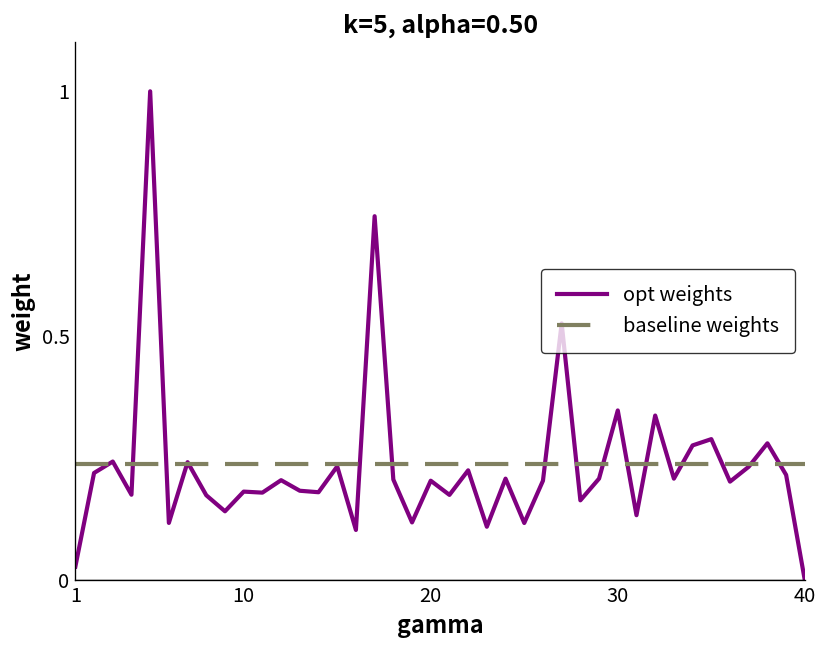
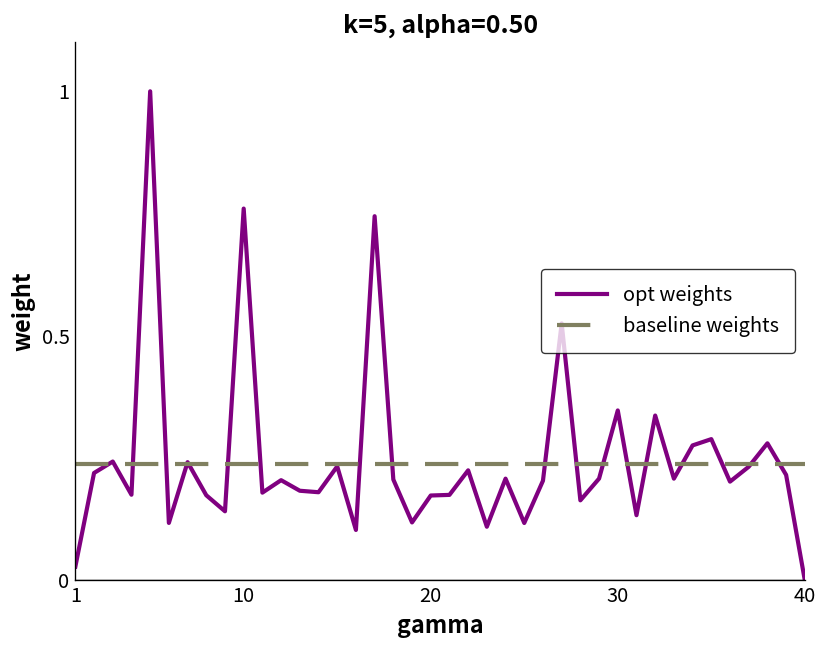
opt weights, 10: 0.18 -> 0.76
opt weights, 20: 0.20 -> 0.17
